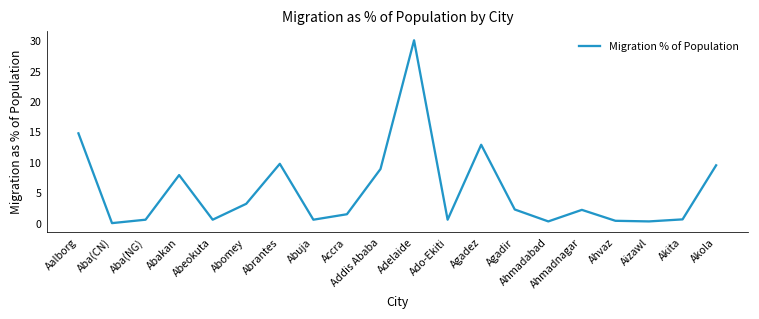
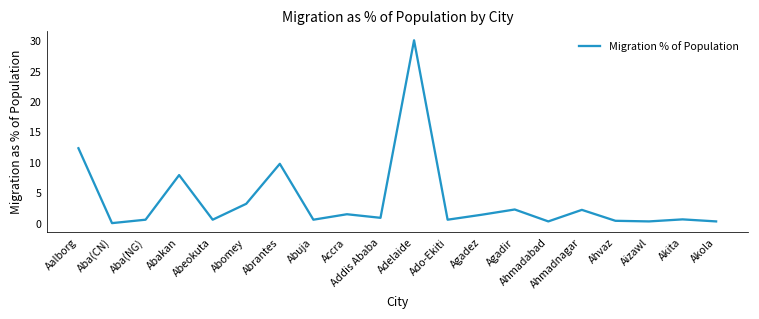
Aalborg: 15 -> 12
Addis Ababa: 9 -> 1
Agadez: 13 -> 1
Akola: 10 -> 0
